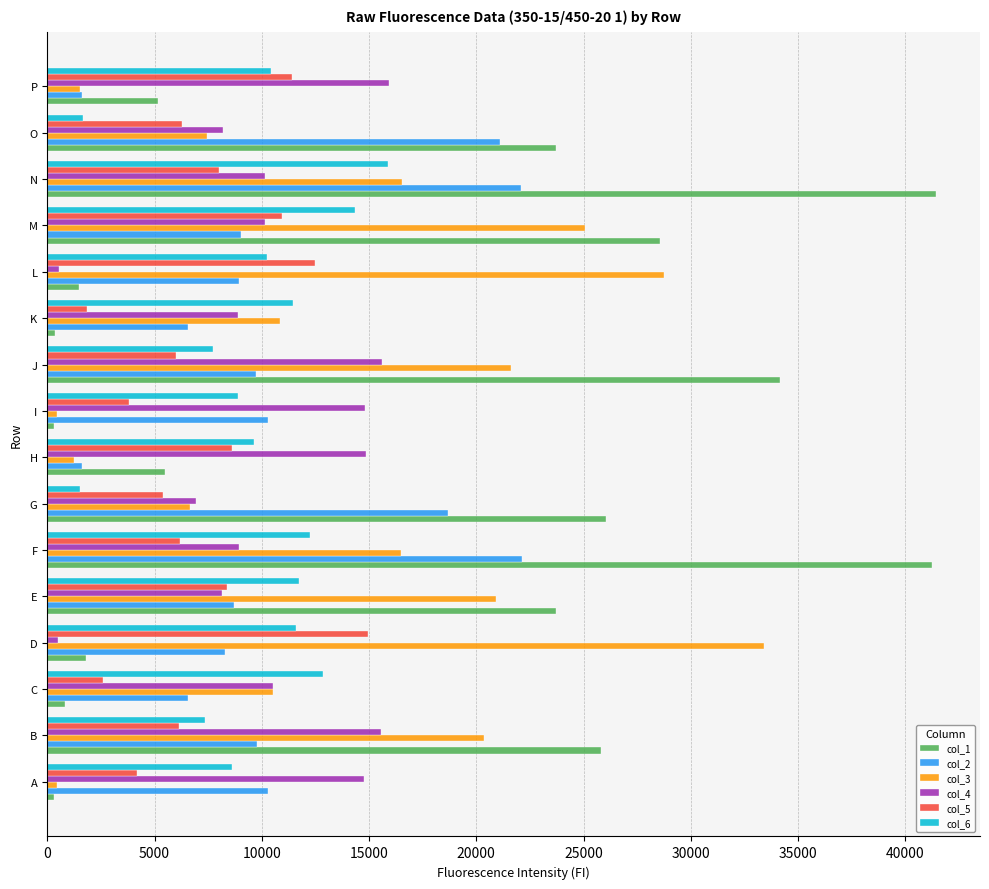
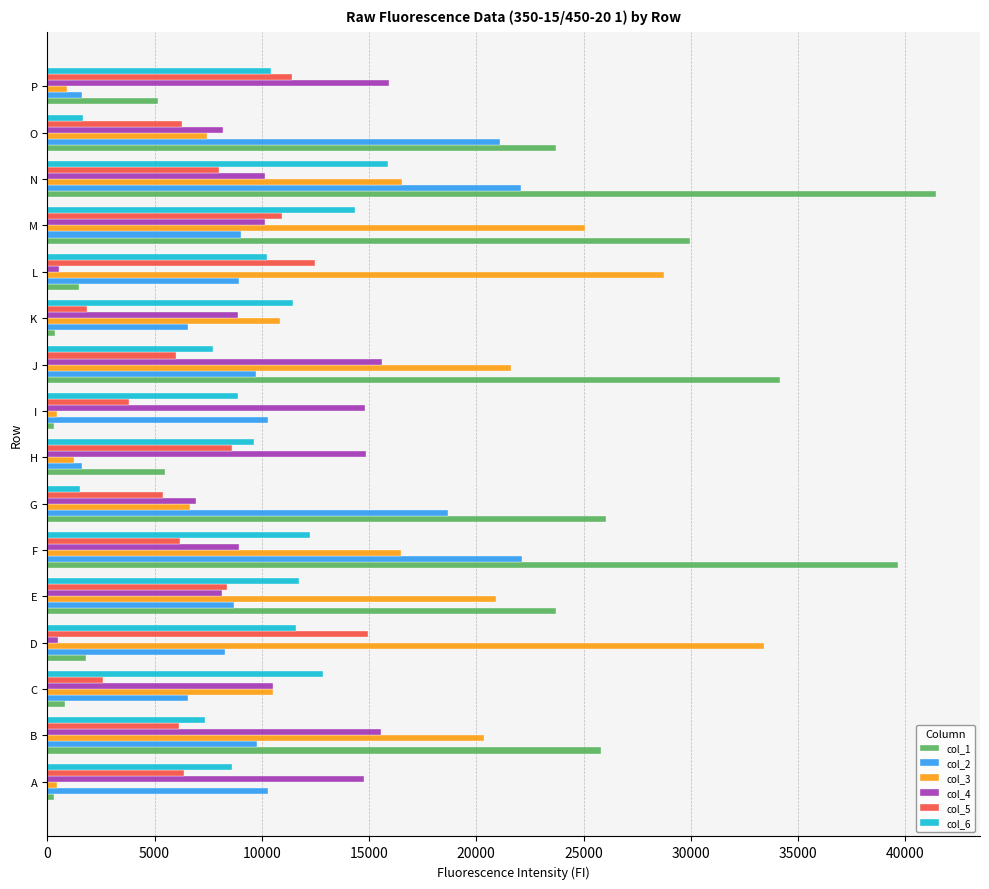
col_3, P: 1500 -> 900
col_1, M: 28500 -> 30000
col_1, F: 41300 -> 39700
col_5, A: 4200 -> 6400
